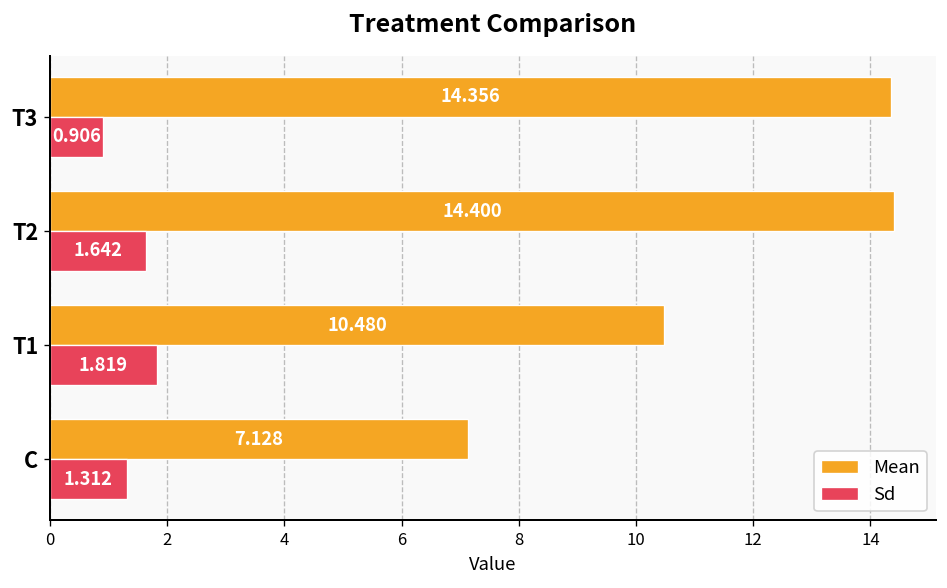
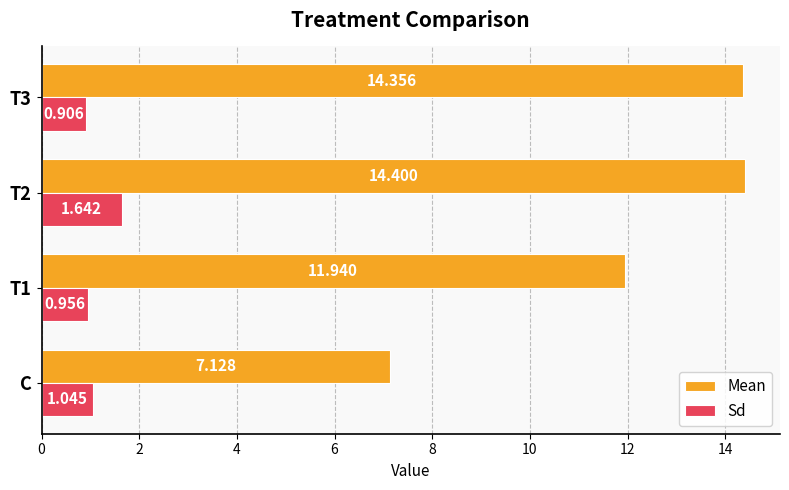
Mean, T1: 10.480 -> 11.940
Sd, T1: 1.819 -> 0.956
Sd, C: 1.312 -> 1.045
